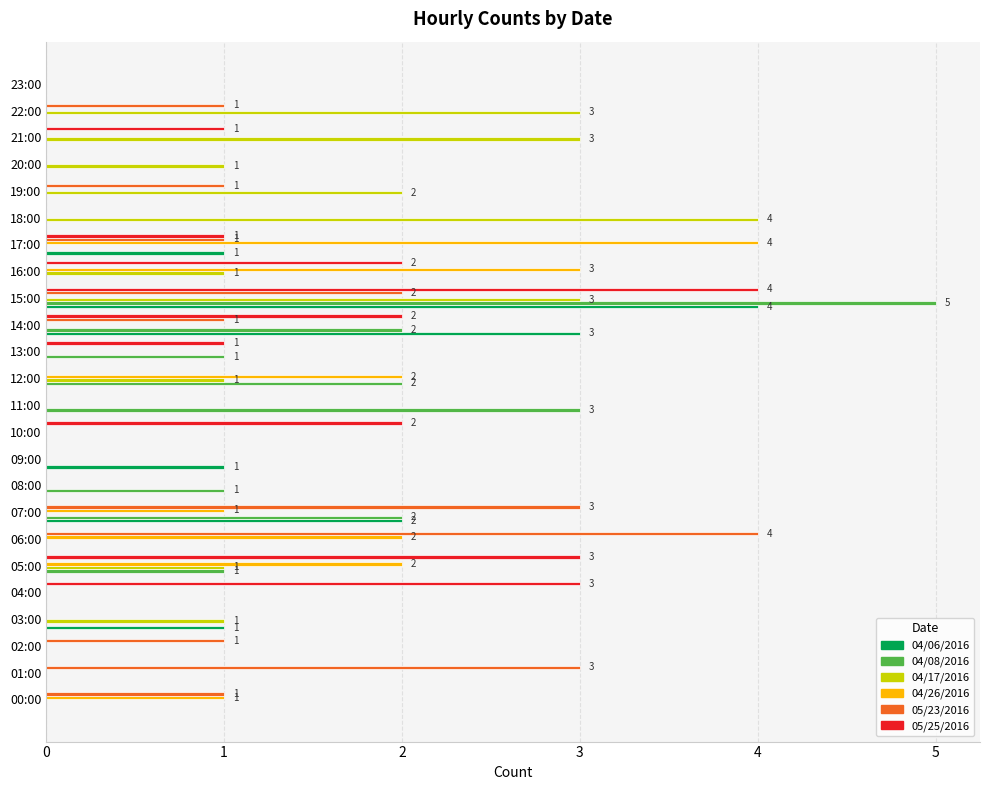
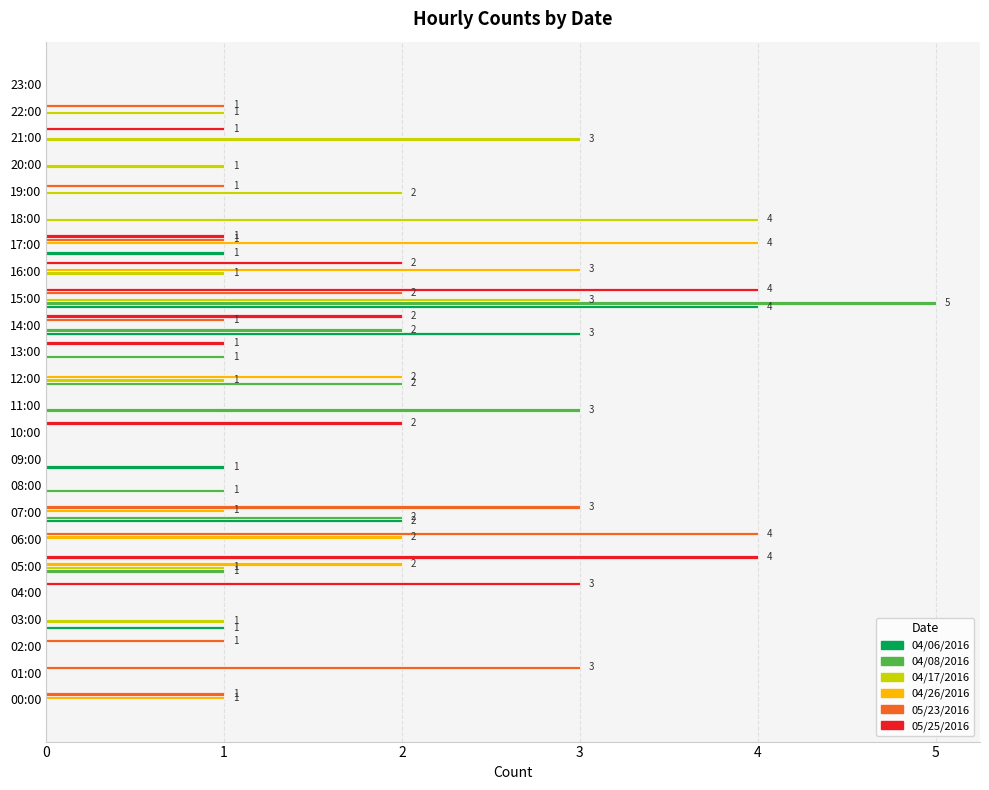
04/17/2016, 22:00: 3 -> 1
05/25/2016, 05:00: 3 -> 4
